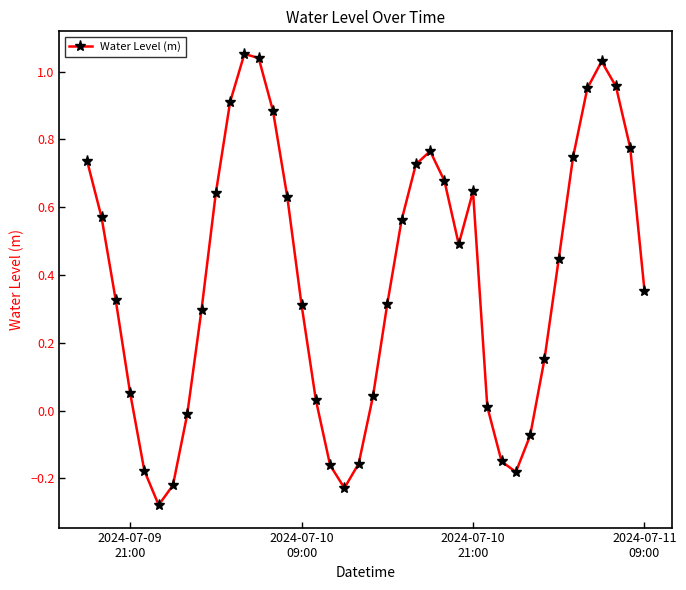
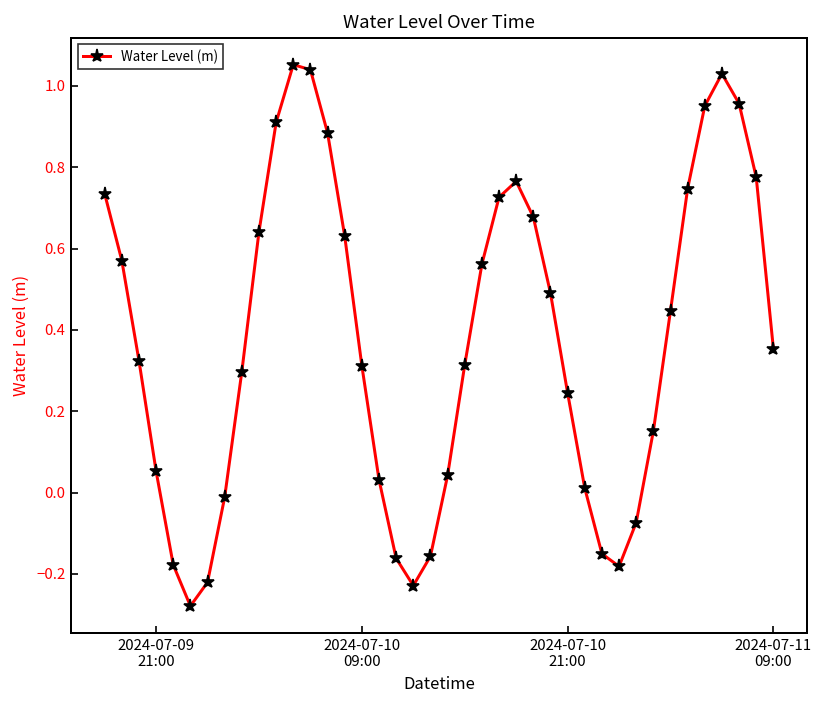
2024-07-10 21:00: 0.65 -> 0.24
